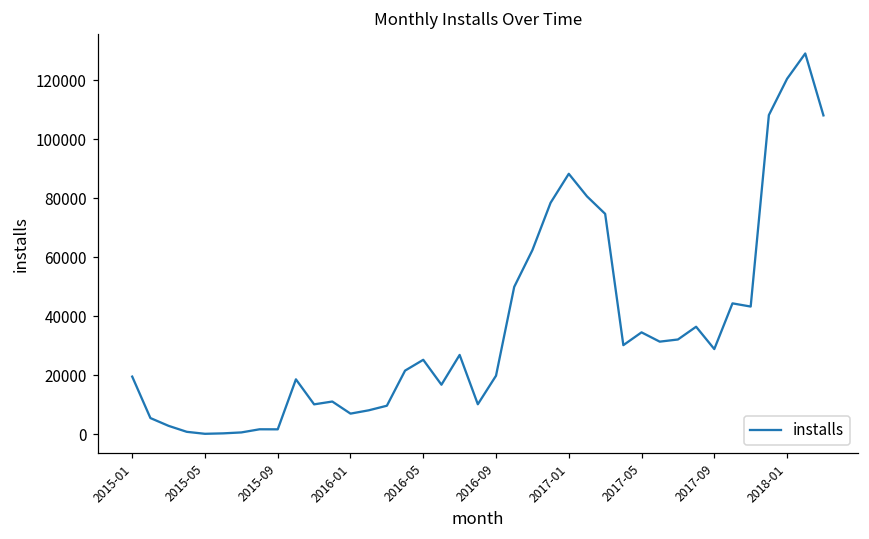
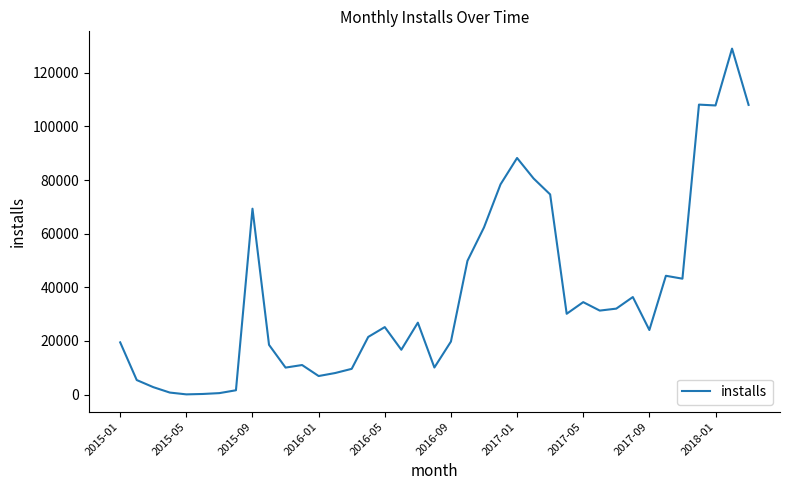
2015-09: 2000 -> 69000
2017-09: 29000 -> 24000
2018-01: 120000 -> 108000
